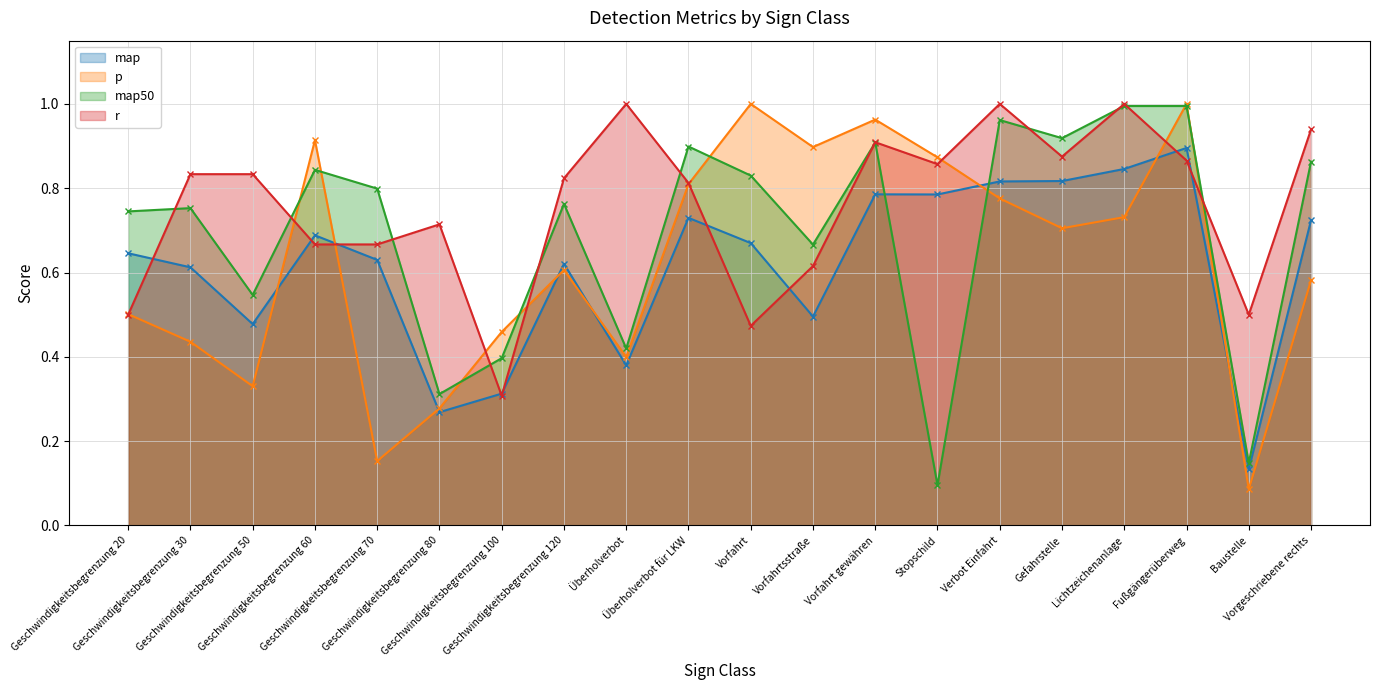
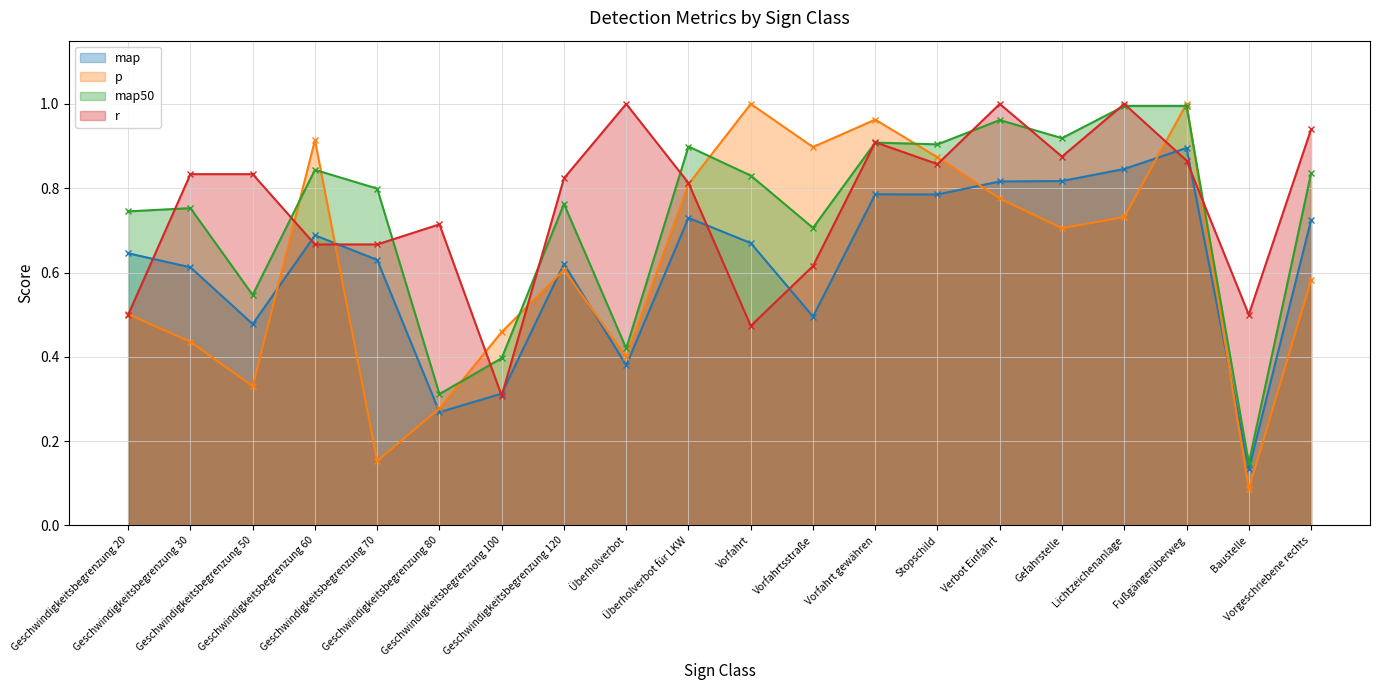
map50, Vorfahrtsstraße: 0.67 -> 0.71
map50, Stopschild: 0.10 -> 0.90
map50, Vorgeschriebene rechts: 0.86 -> 0.84
